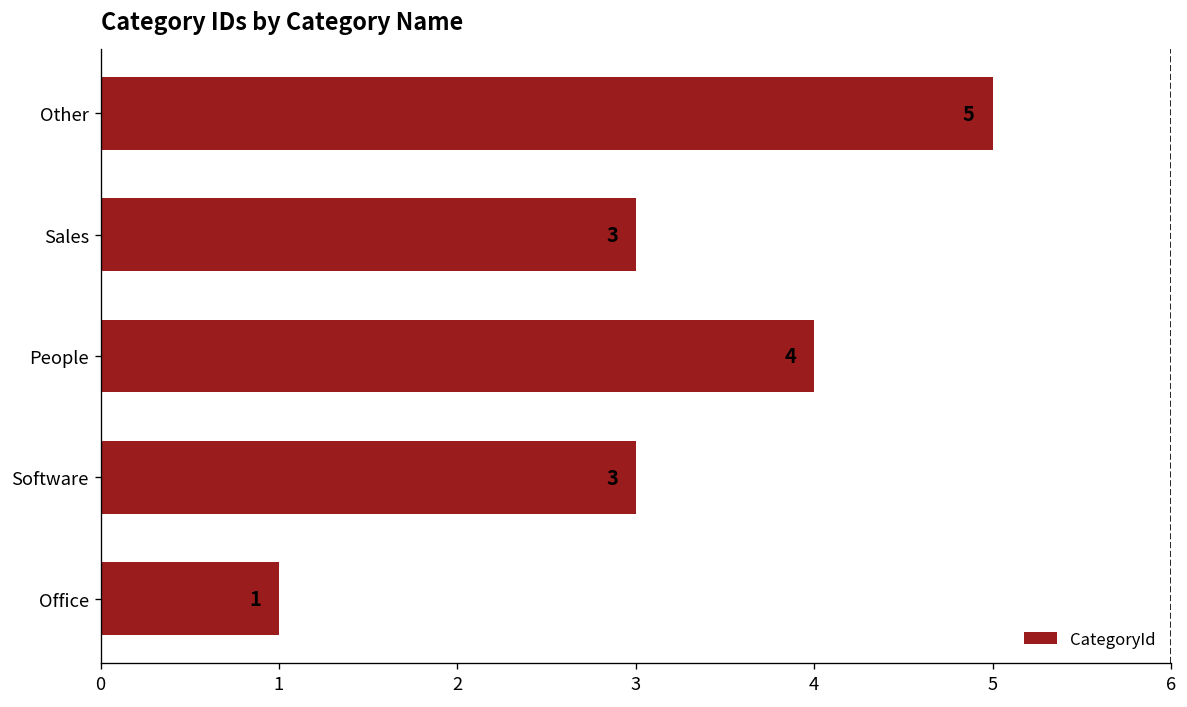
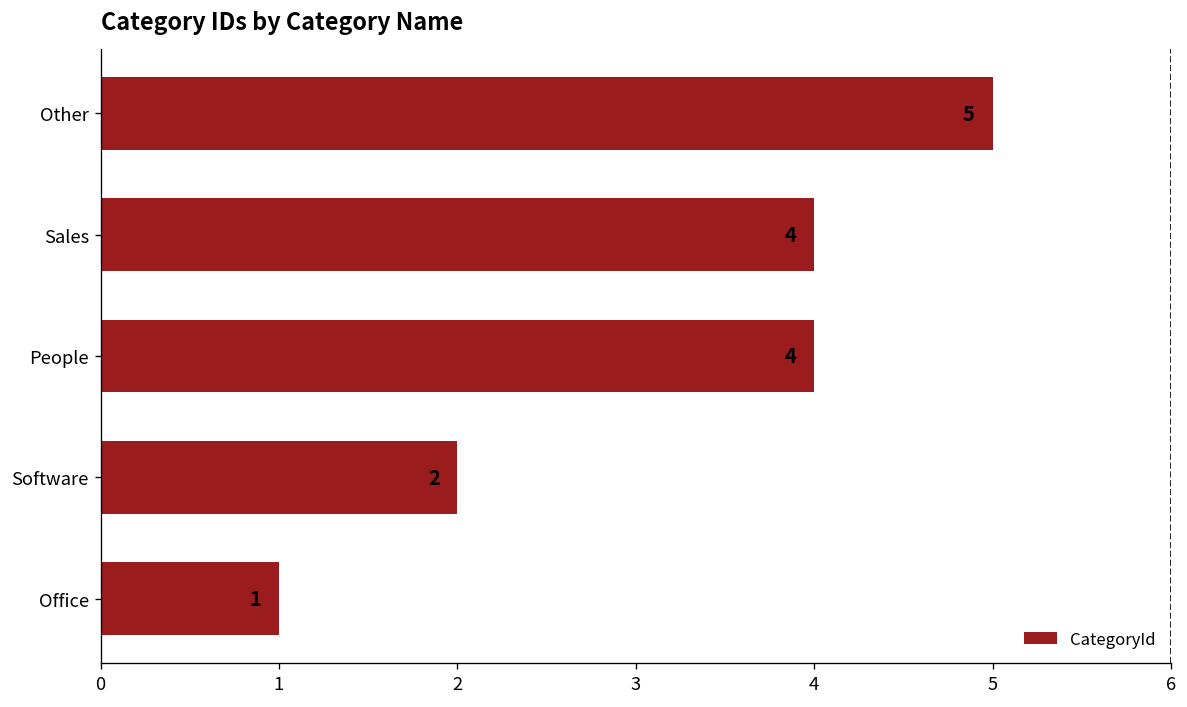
Sales: 3 -> 4
Software: 3 -> 2
